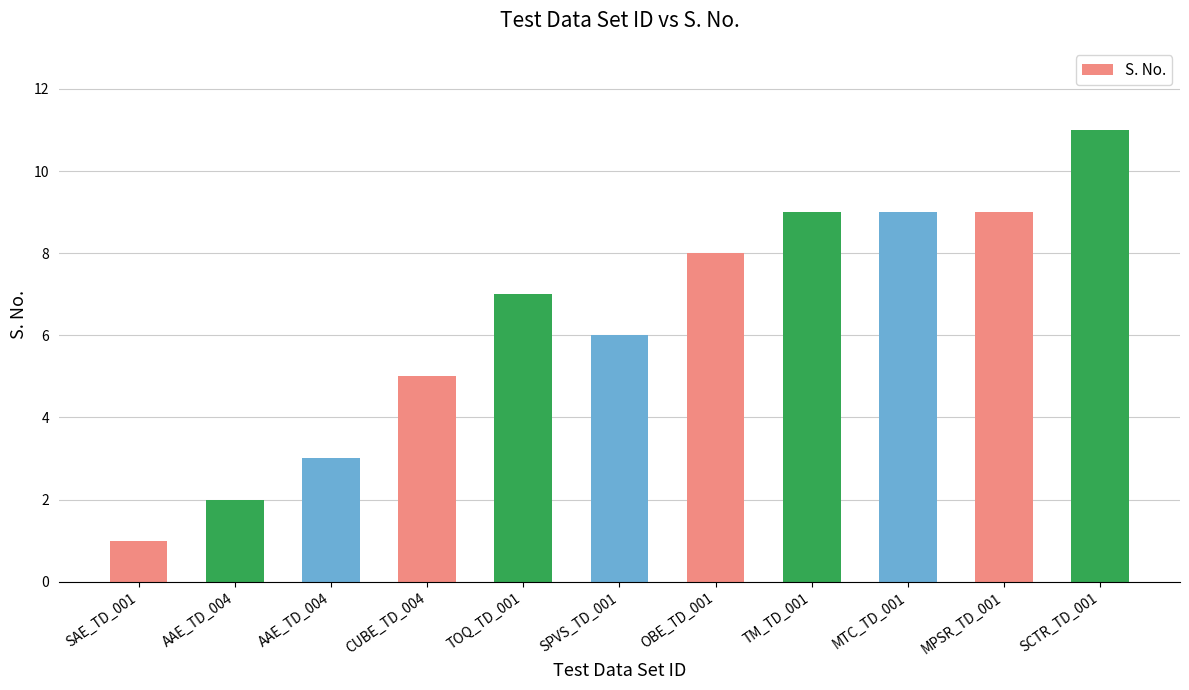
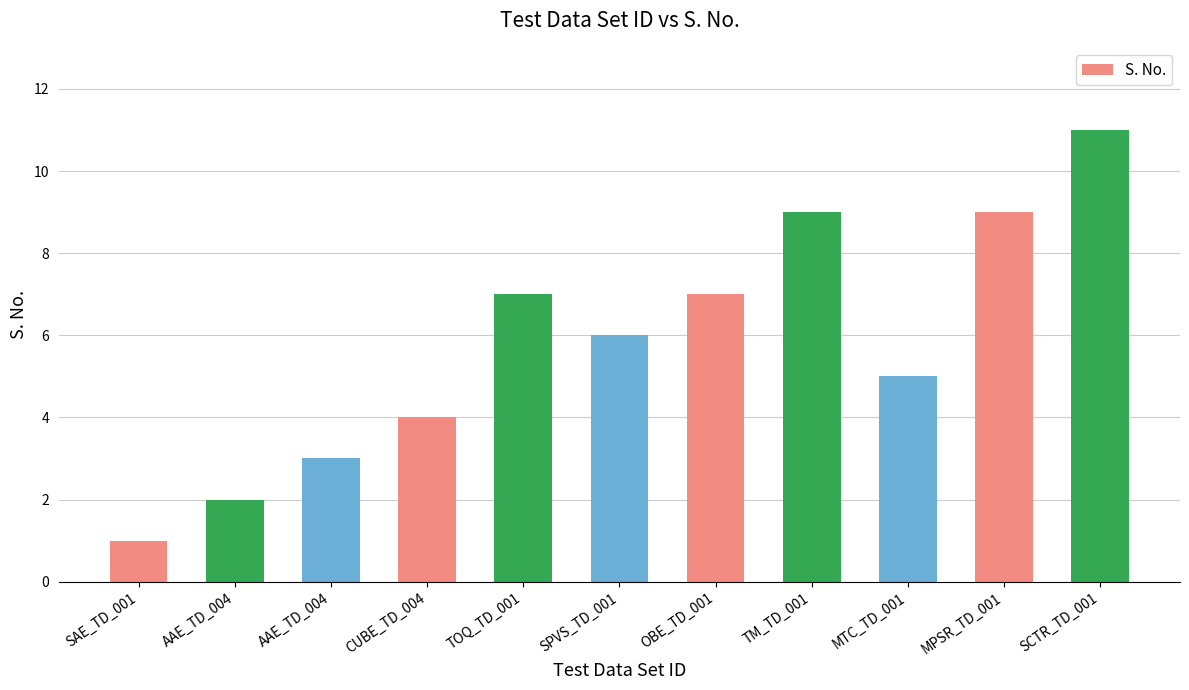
CUBE_TD_004: 5 -> 4
OBE_TD_001: 8 -> 7
MTC_TD_001: 9 -> 5
